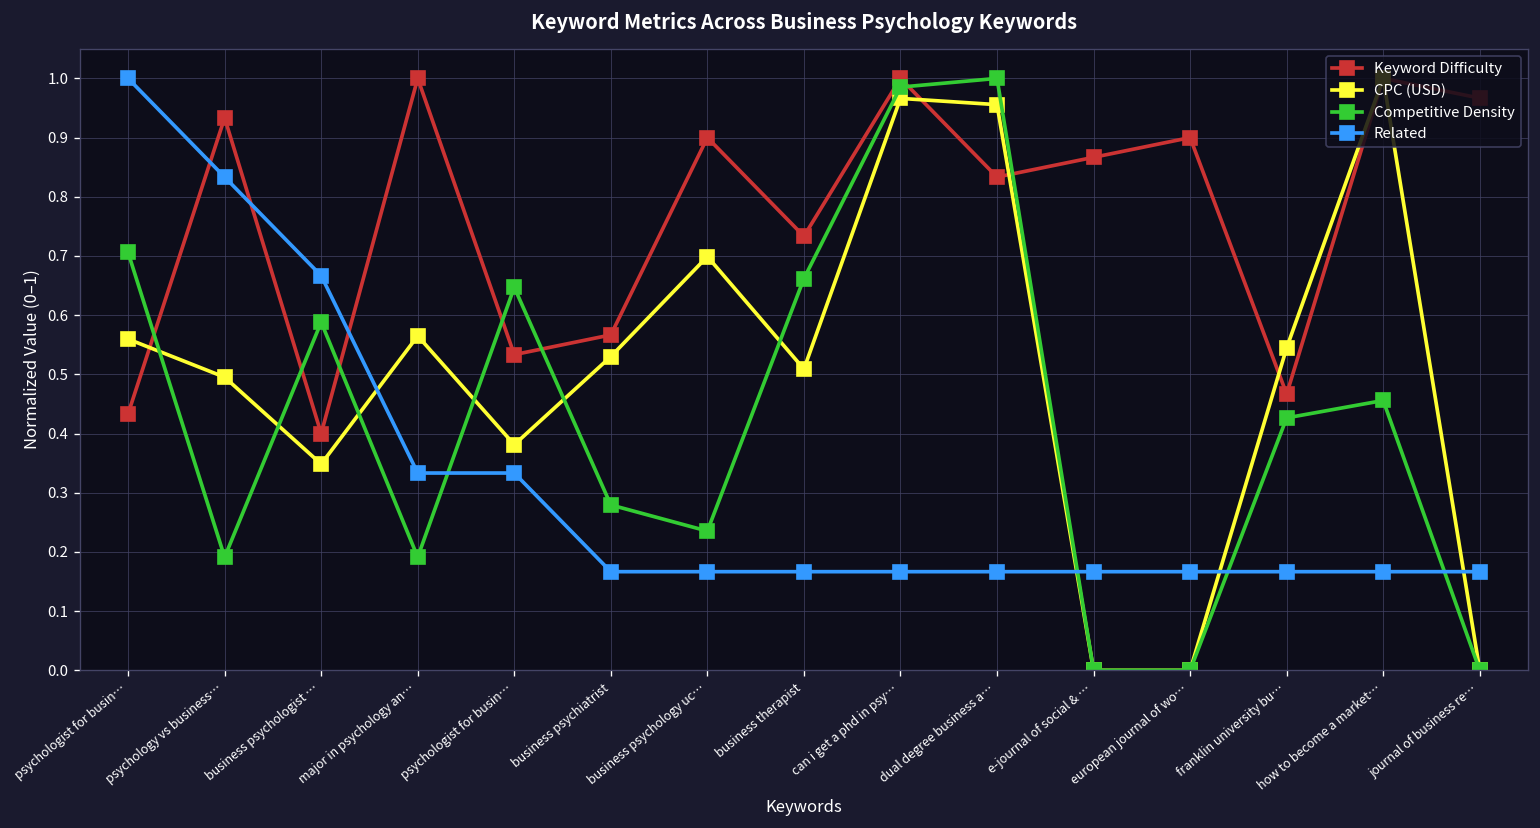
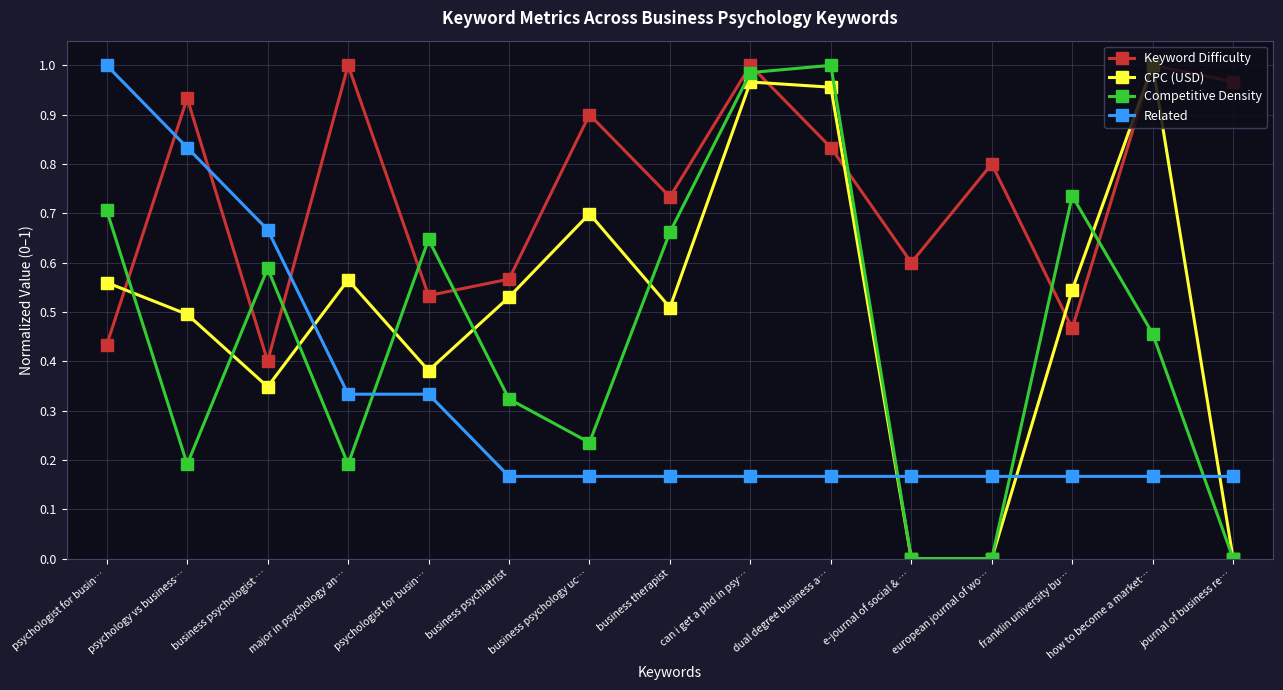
Competitive Density, business psychiatrist: 0.28 -> 0.32
Keyword Difficulty, e-journal of social & …: 0.87 -> 0.60
Keyword Difficulty, european journal of wo…: 0.90 -> 0.80
Competitive Density, franklin university bu…: 0.43 -> 0.74
